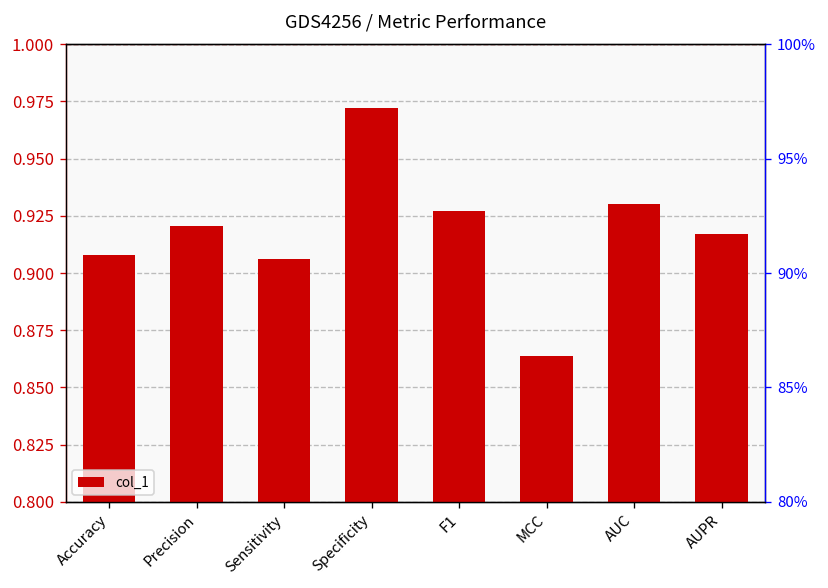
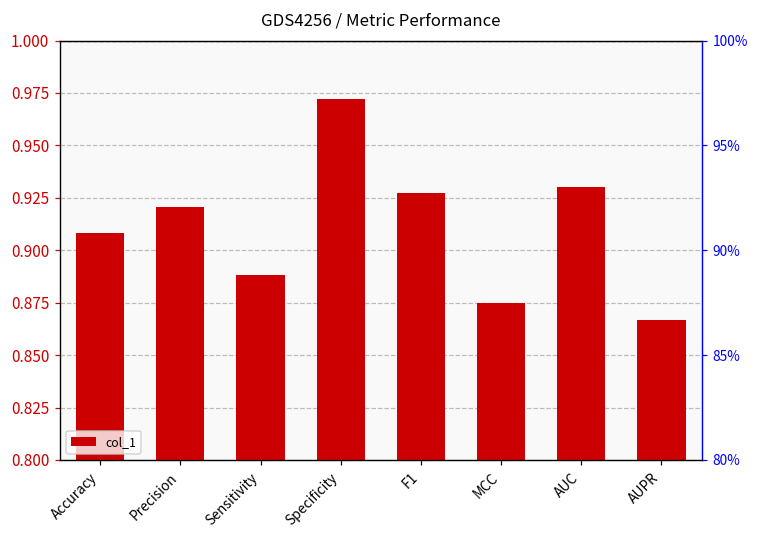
Sensitivity: 0.906 -> 0.888
MCC: 0.864 -> 0.875
AUPR: 0.917 -> 0.867
